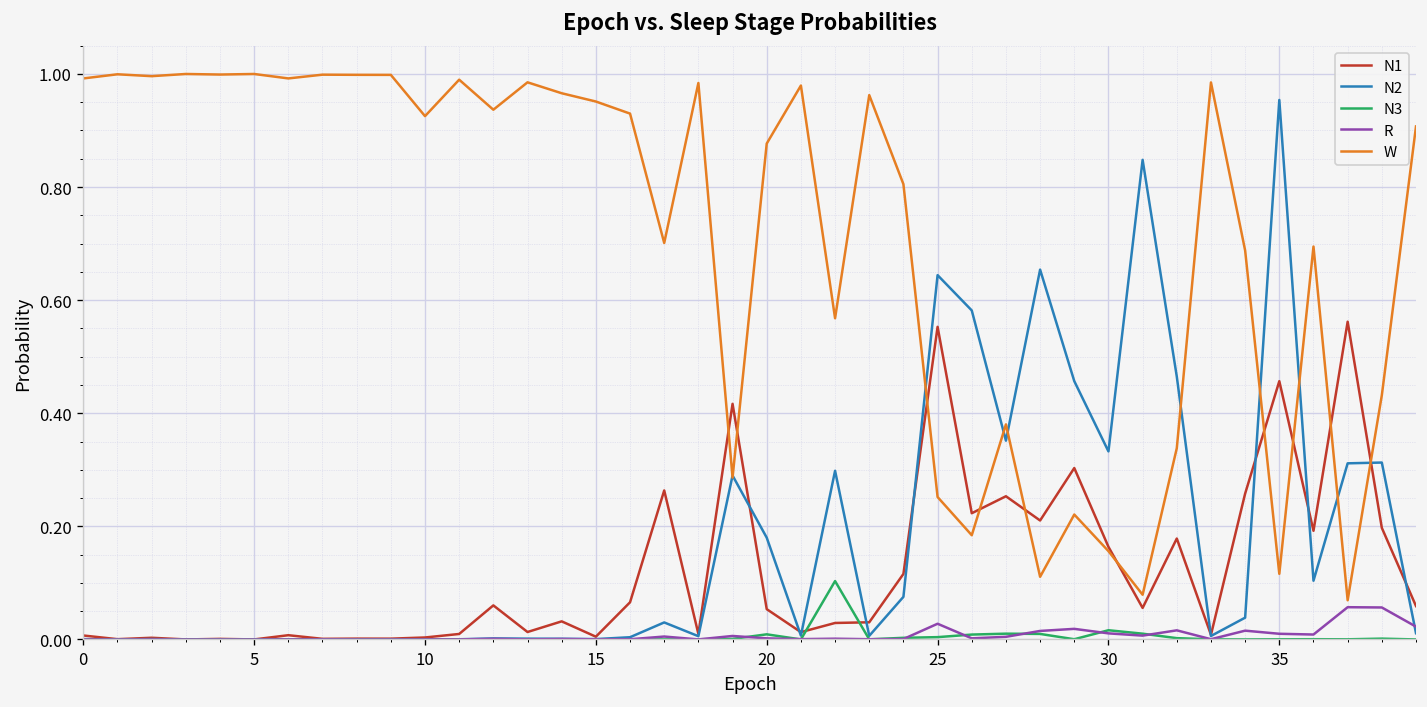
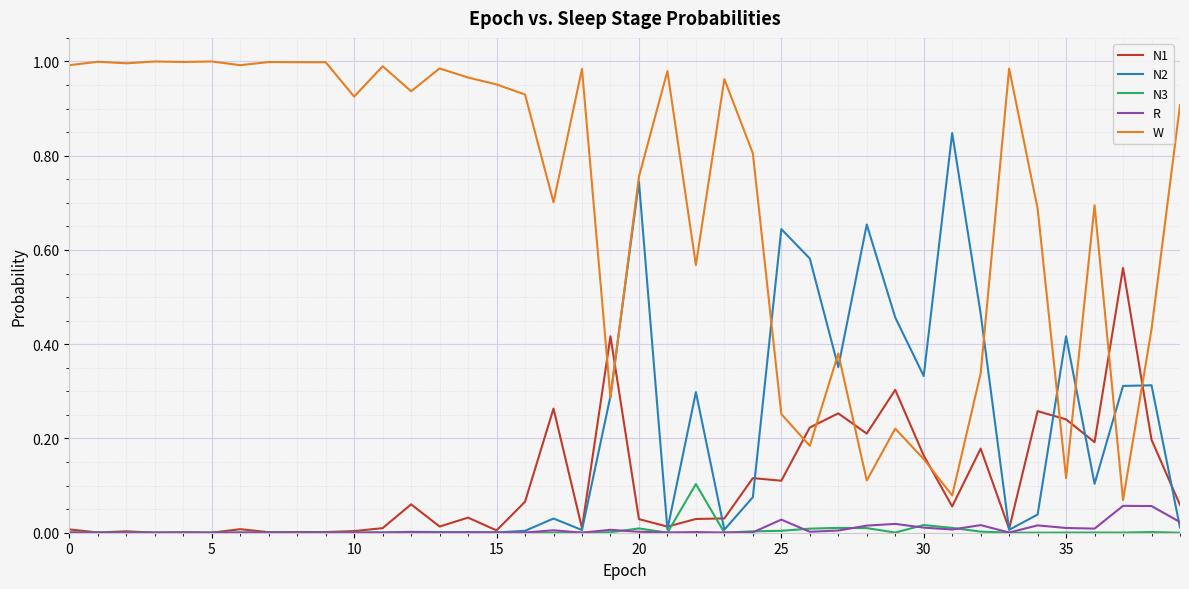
N1, 20: 0.05 -> 0.03
N2, 20: 0.18 -> 0.74
W, 20: 0.88 -> 0.76
N1, 25: 0.55 -> 0.11
N1, 35: 0.46 -> 0.24
N2, 35: 0.95 -> 0.42
